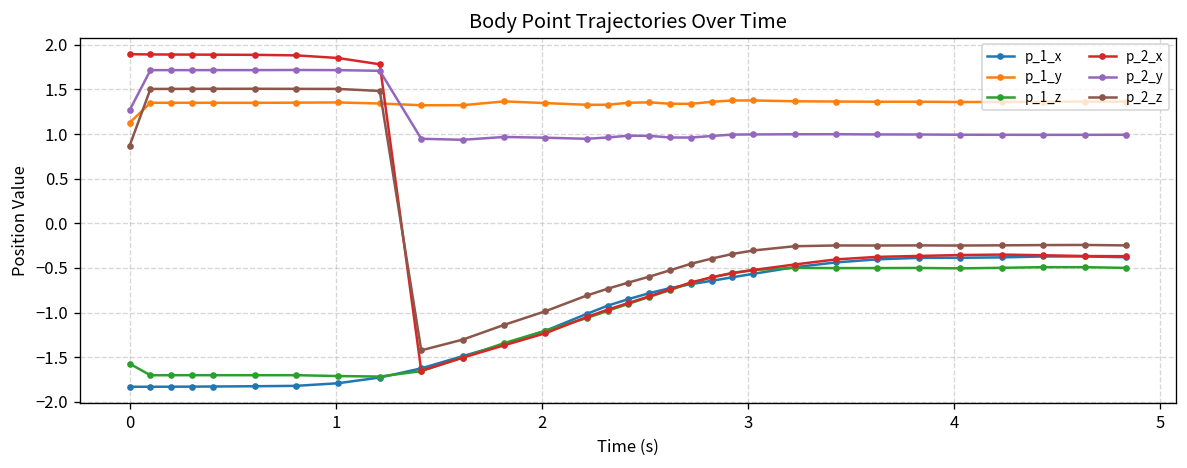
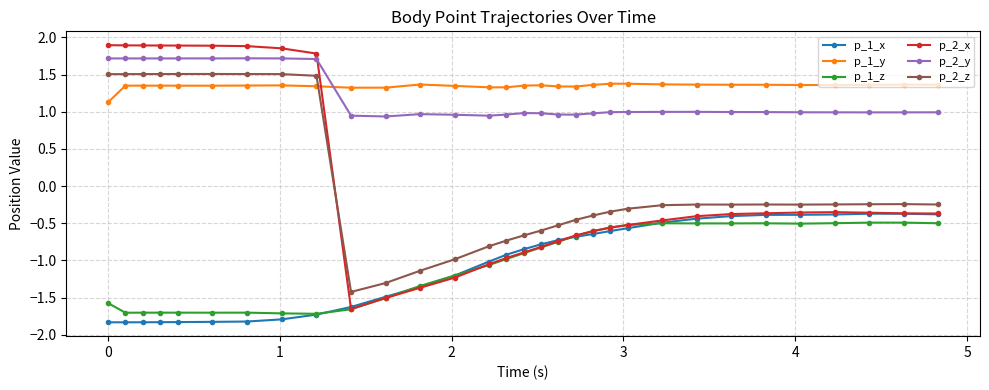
p_2_y, 0: 1.3 -> 1.7
p_2_z, 0: 0.9 -> 1.5
